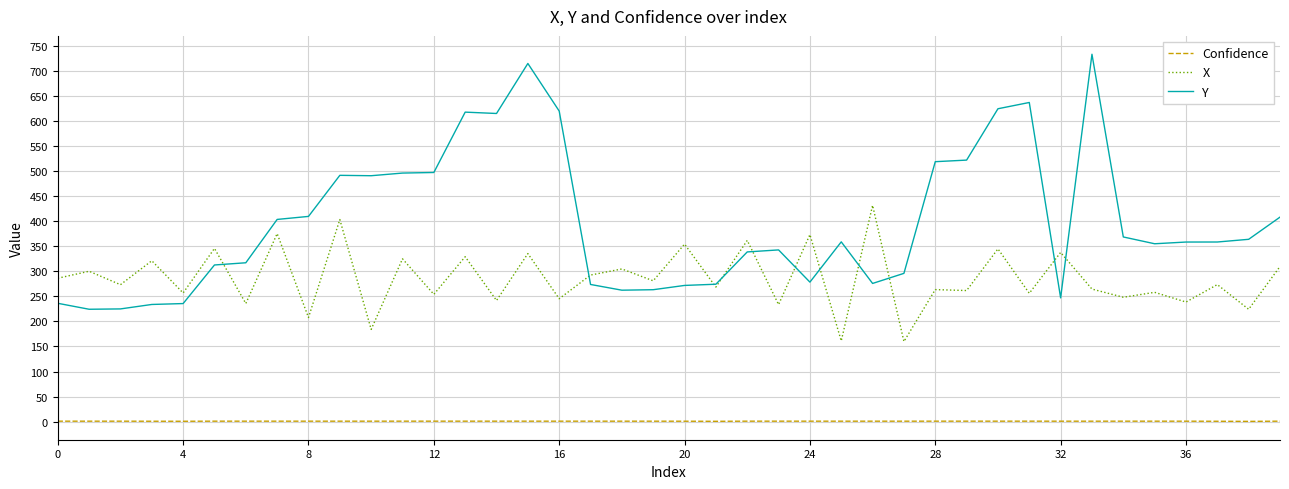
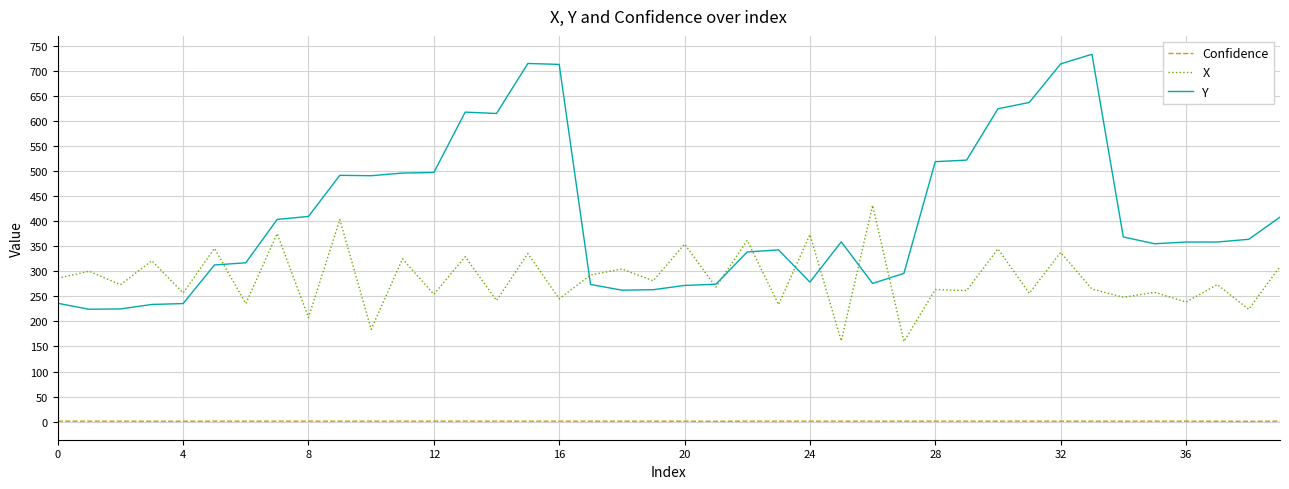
Y, 16: 620 -> 710
Y, 32: 250 -> 710
